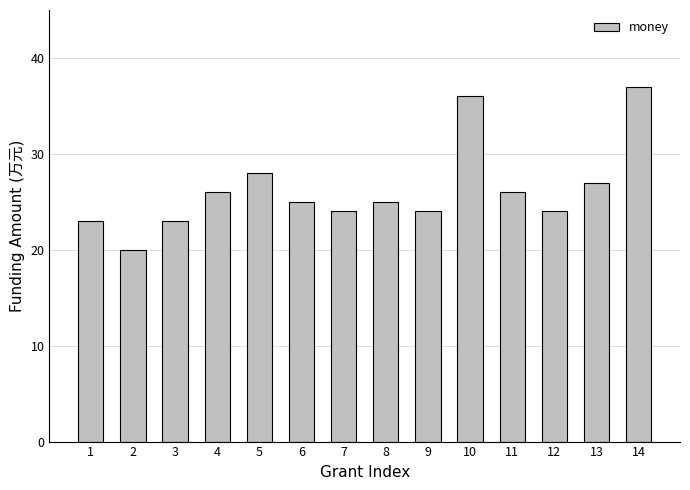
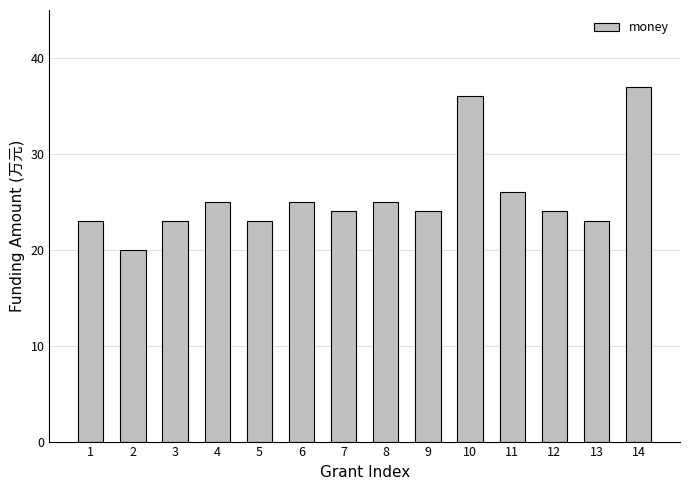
4: 26 -> 25
5: 28 -> 23
13: 27 -> 23
